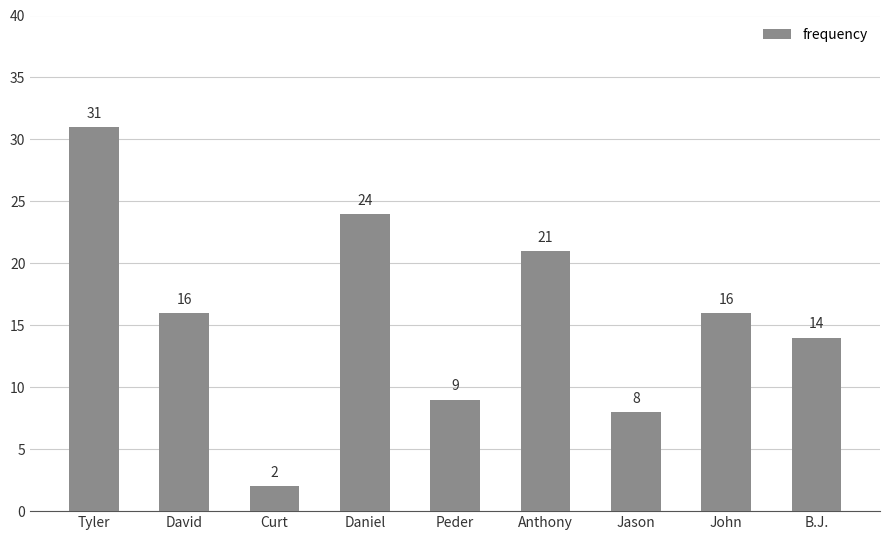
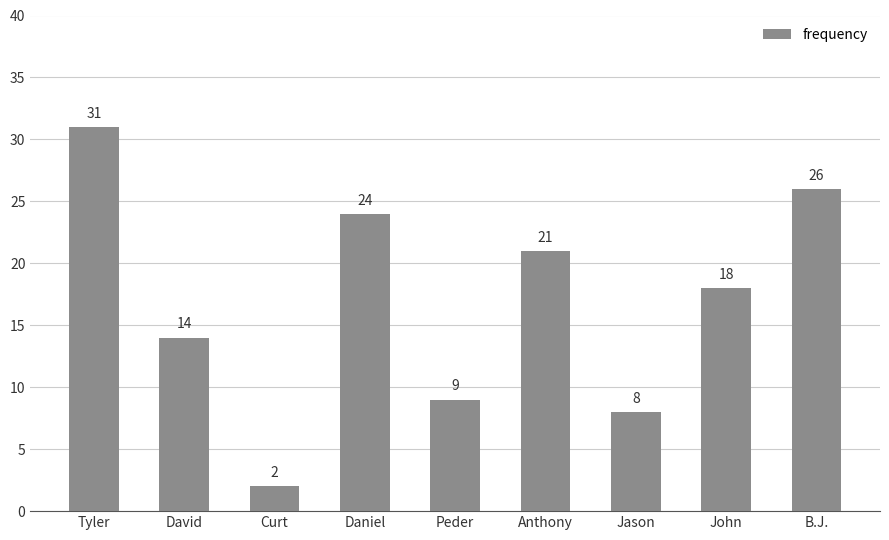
David: 16 -> 14
John: 16 -> 18
B.J.: 14 -> 26
